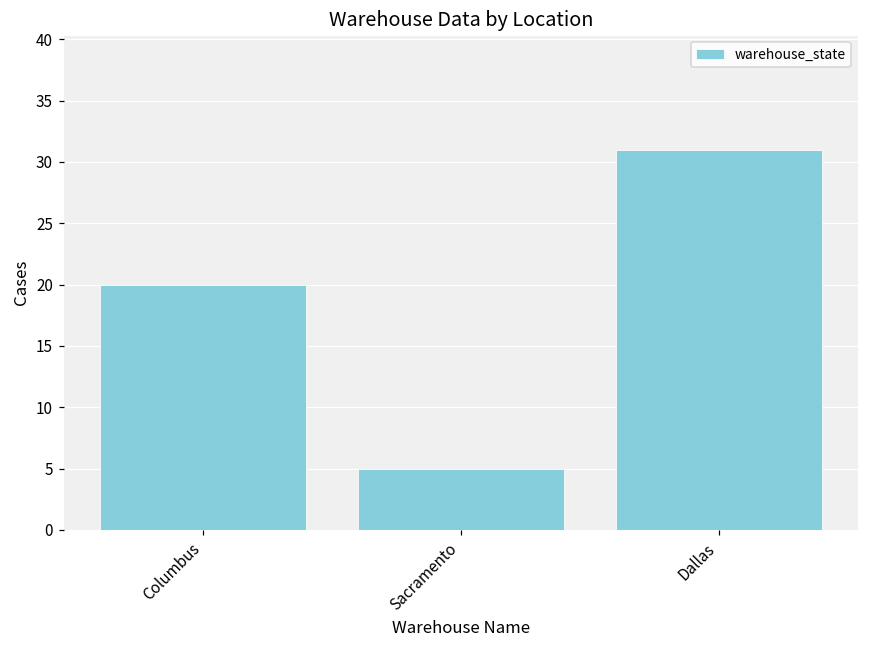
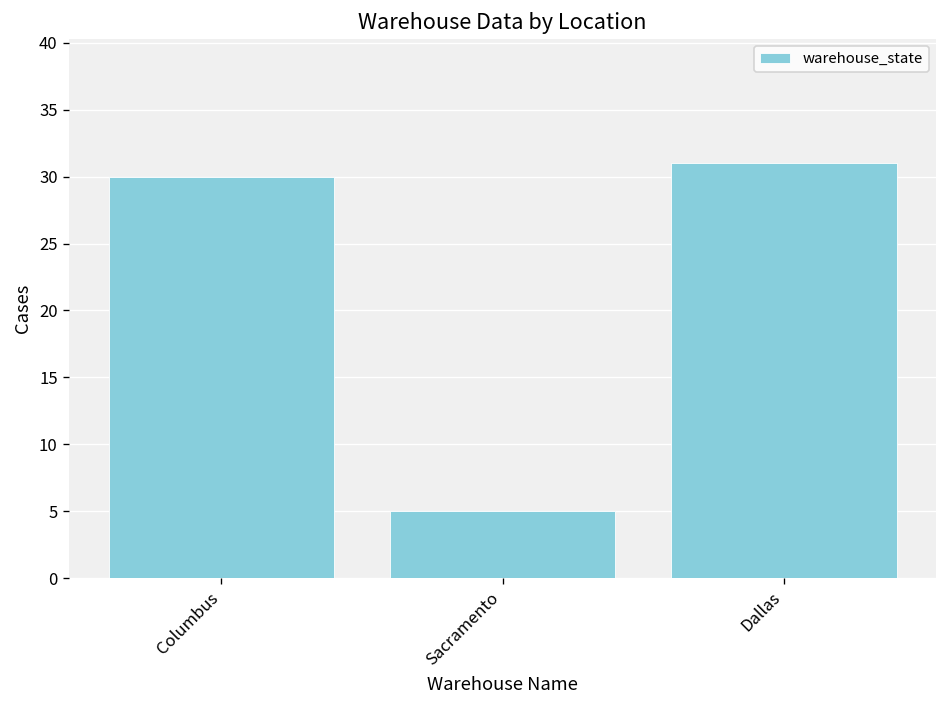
Columbus: 20 -> 30
